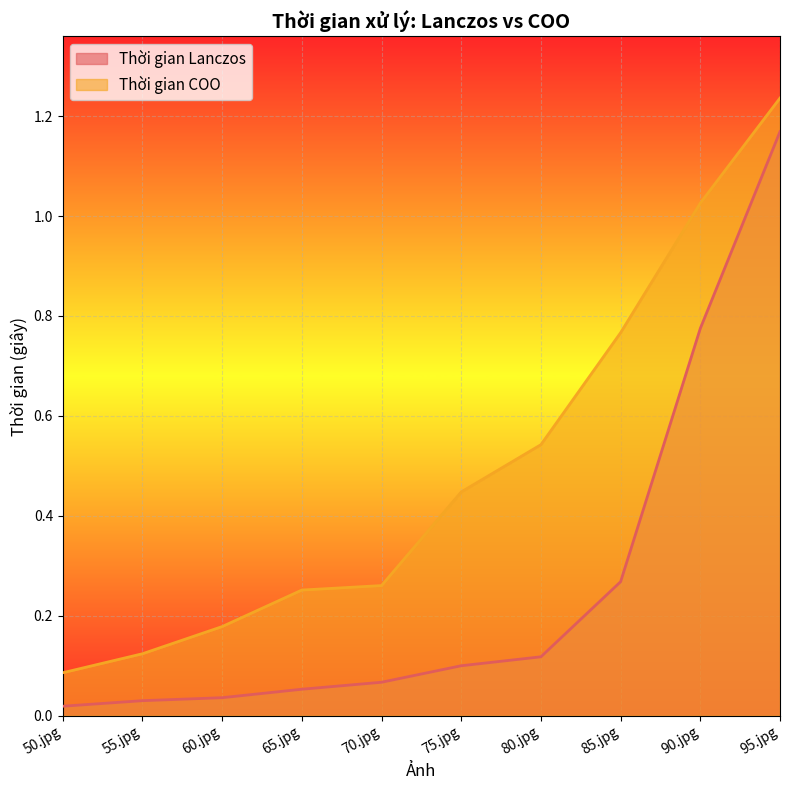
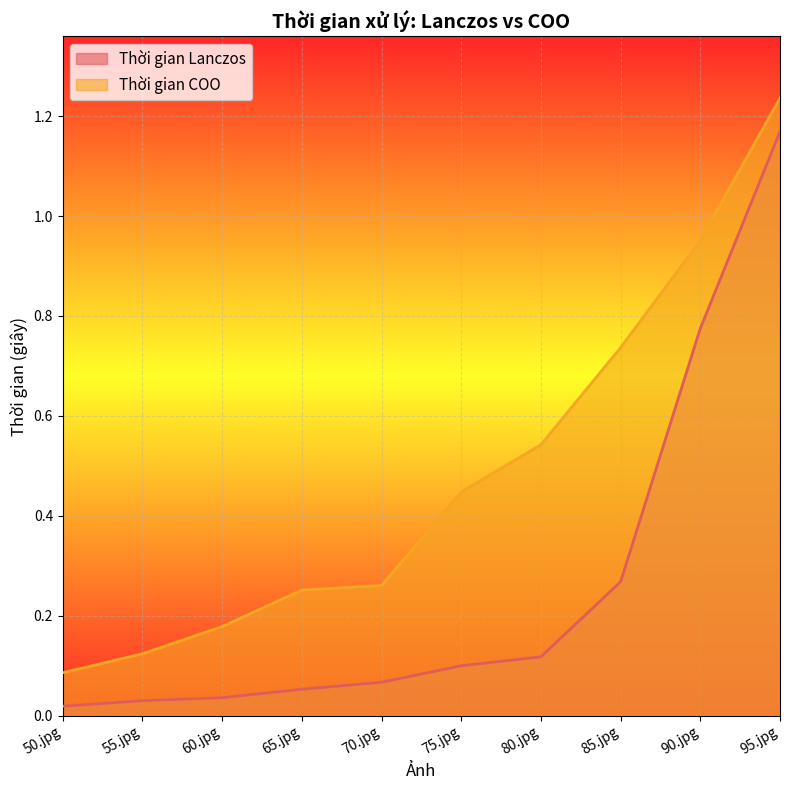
Thời gian COO, 85.jpg: 0.77 -> 0.74
Thời gian COO, 90.jpg: 1.03 -> 0.95
